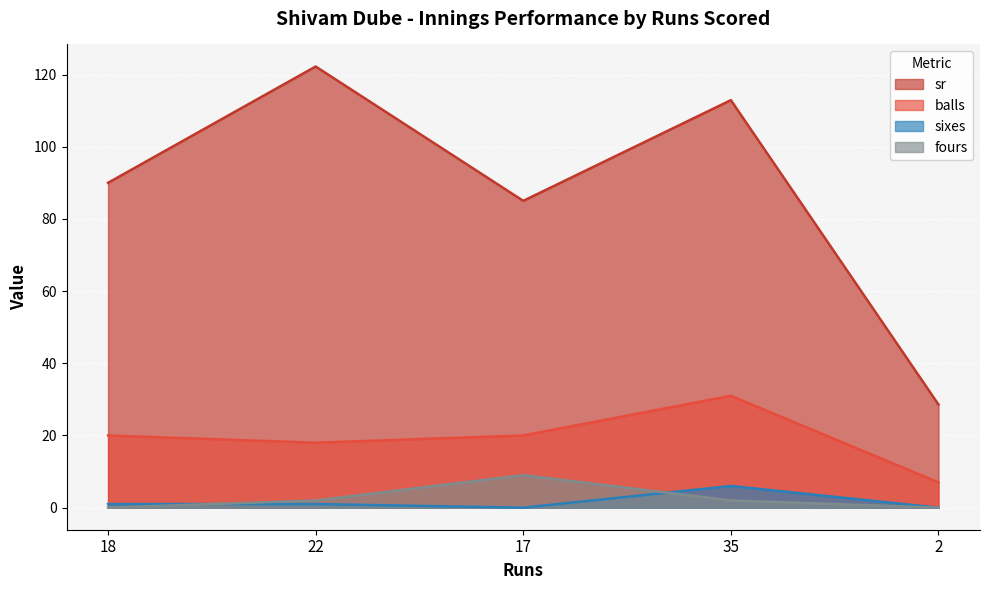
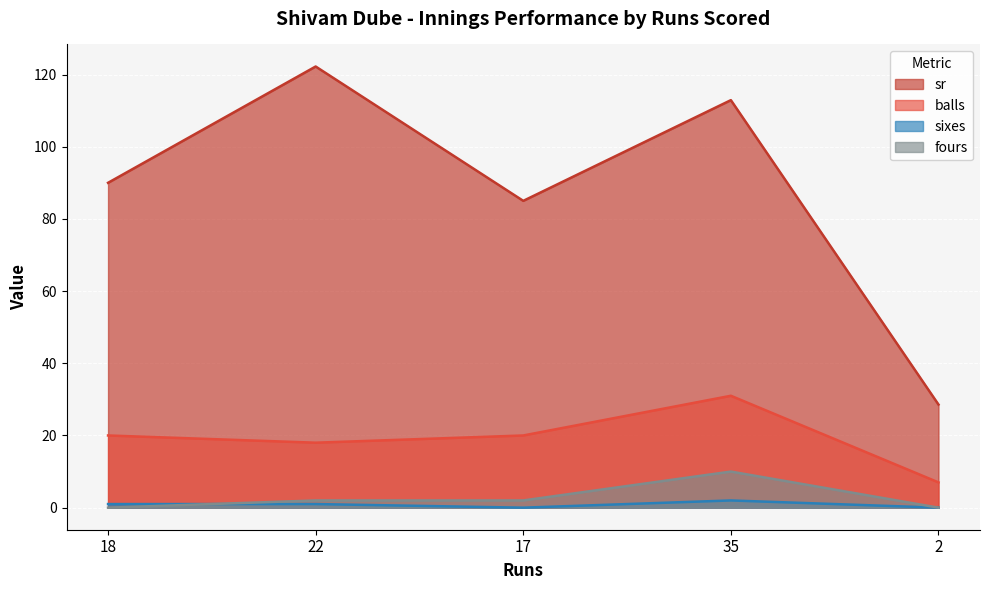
fours, 17: 9 -> 2
sixes, 35: 6 -> 2
fours, 35: 2 -> 10
